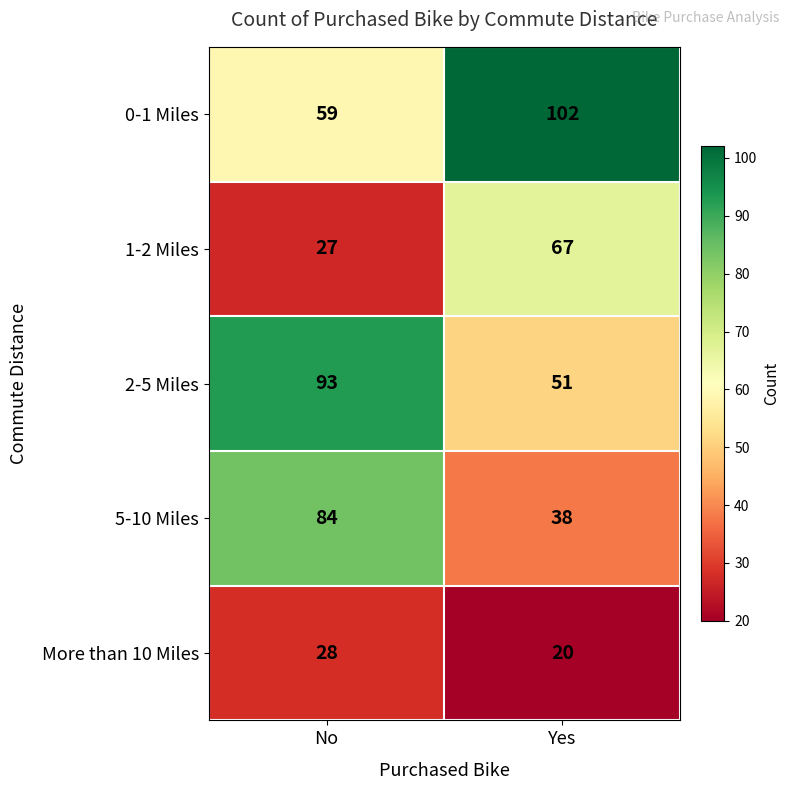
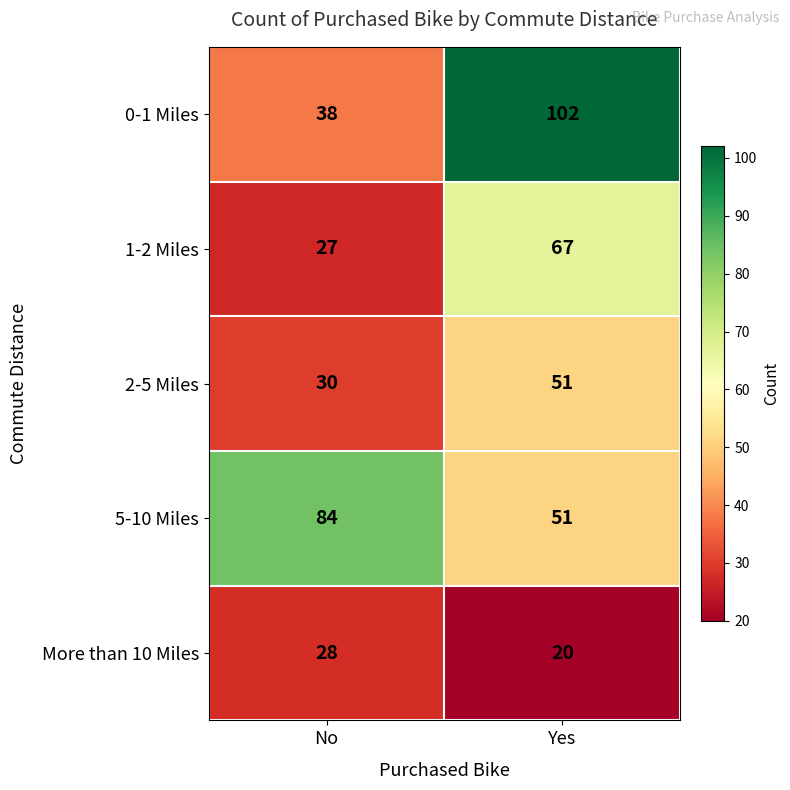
0-1 Miles, No: 59 -> 38
2-5 Miles, No: 93 -> 30
5-10 Miles, Yes: 38 -> 51
